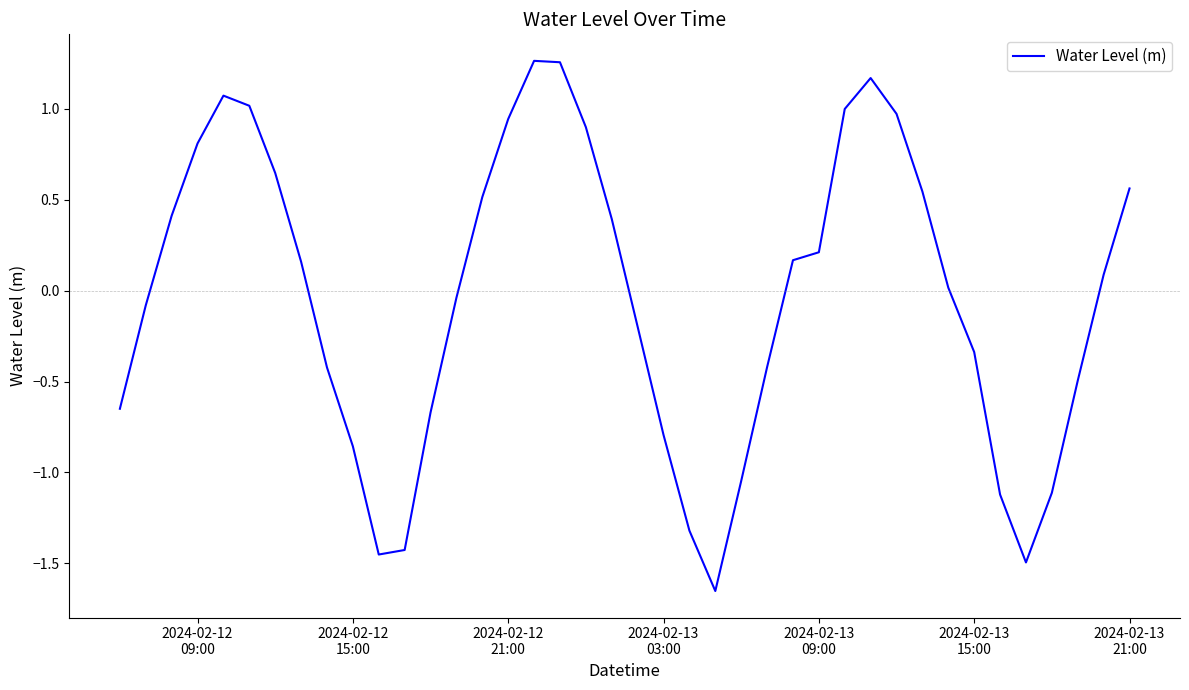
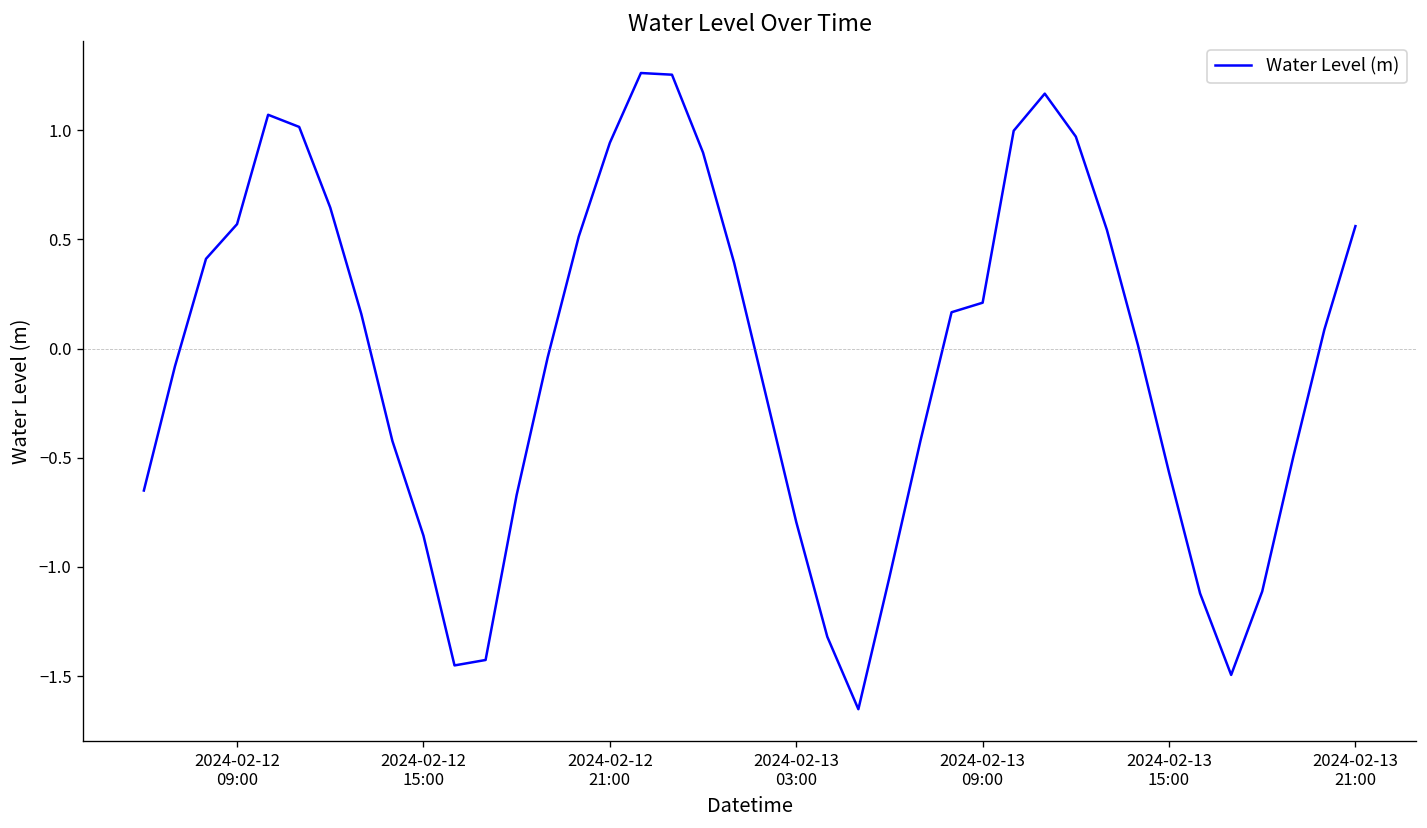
2024-02-12 09:00: 0.81 -> 0.57
2024-02-13 15:00: -0.34 -> -0.57
